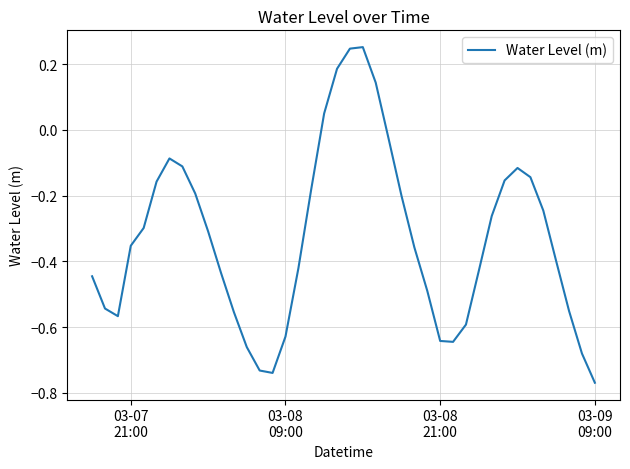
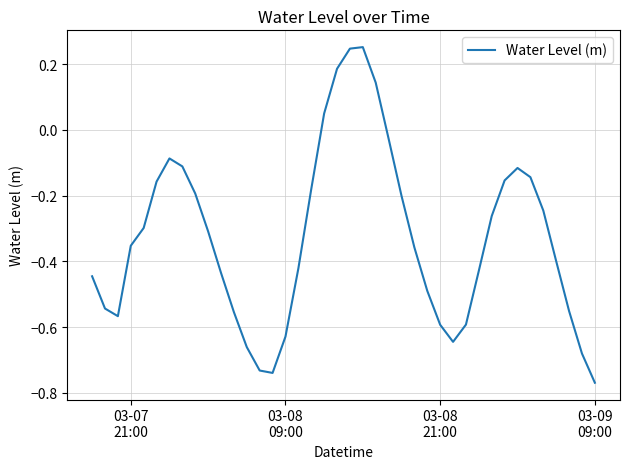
03-08 21:00: -0.64 -> -0.59
